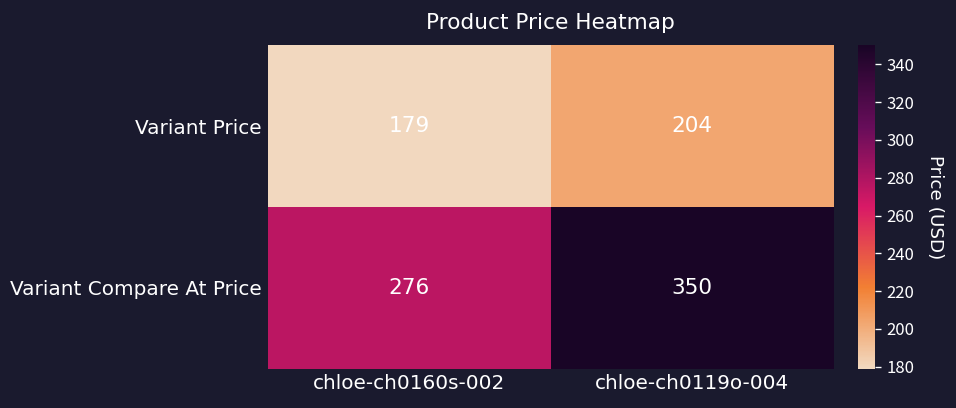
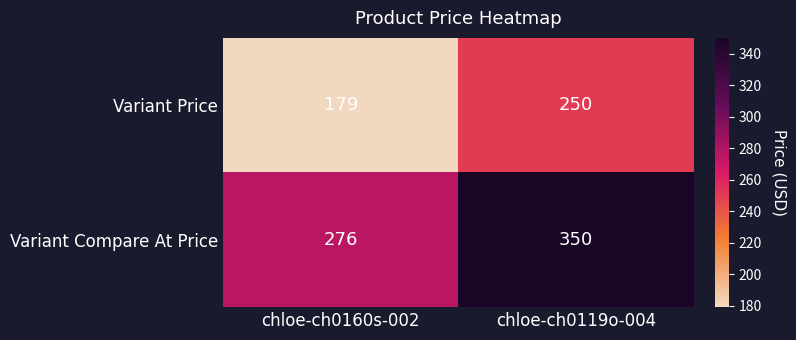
Variant Price, chloe-ch0119o-004: 204 -> 250
